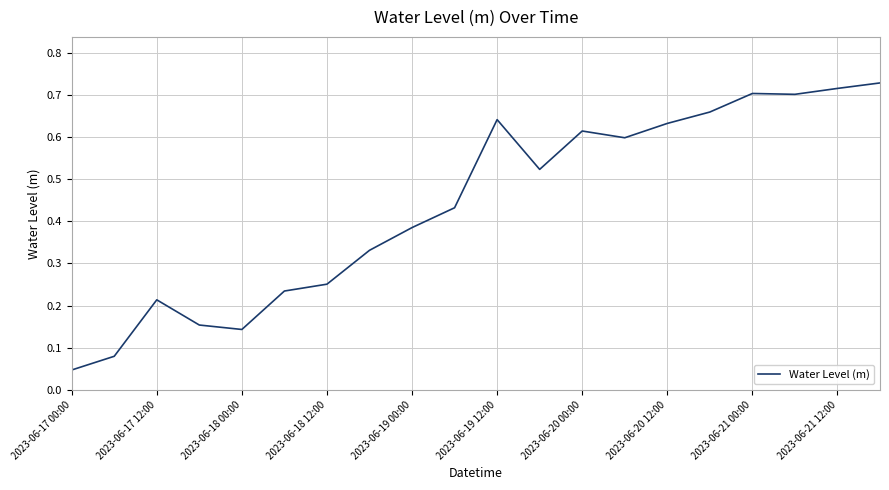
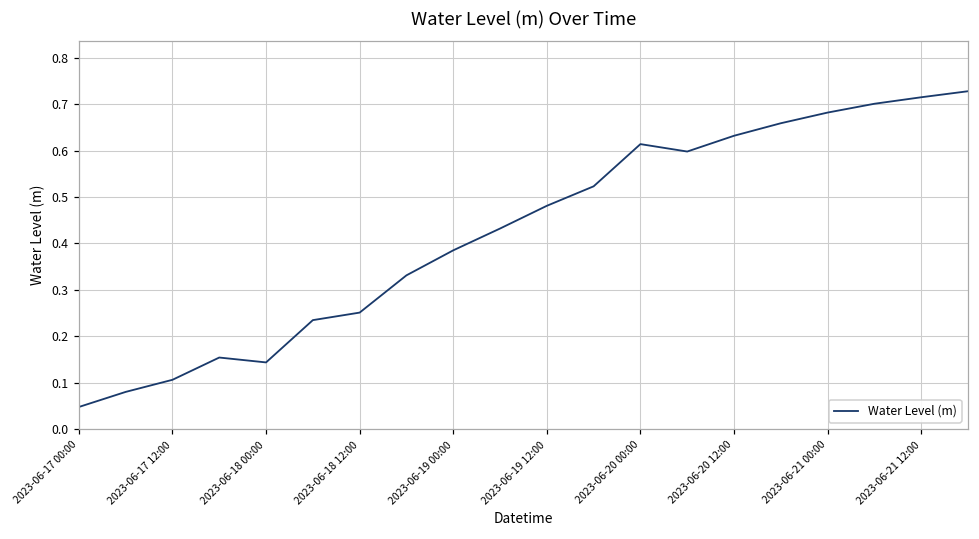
2023-06-17 12:00: 0.21 -> 0.11
2023-06-19 12:00: 0.64 -> 0.48
2023-06-21 00:00: 0.70 -> 0.68
